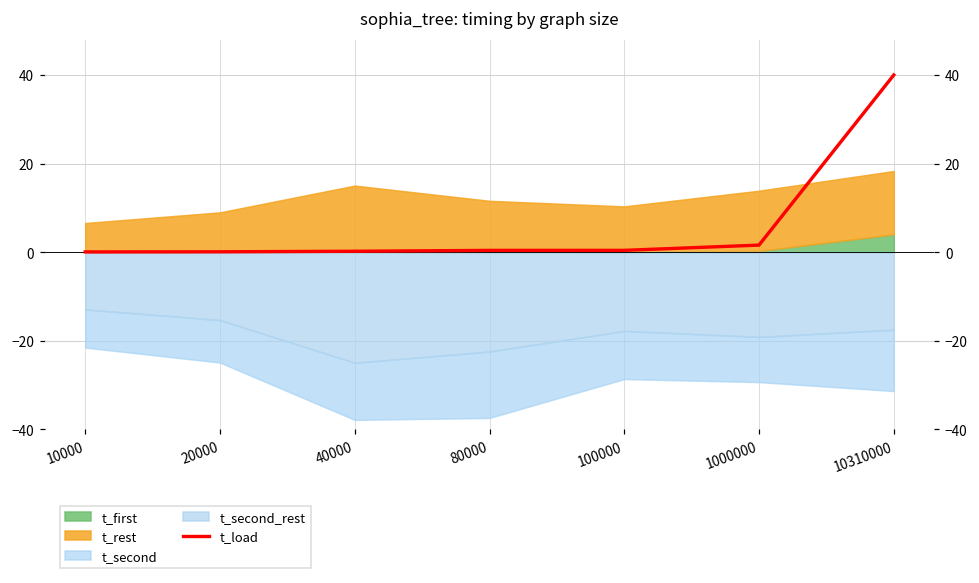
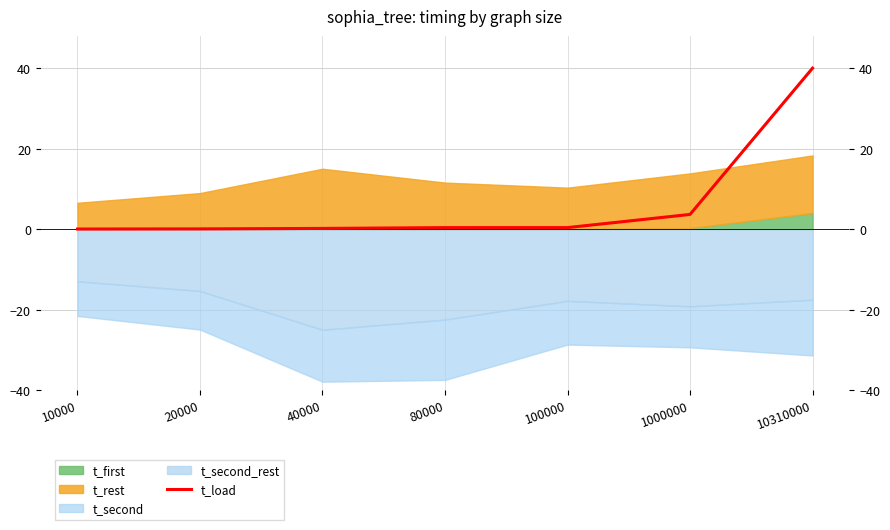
t_load, 1000000: 2 -> 4
